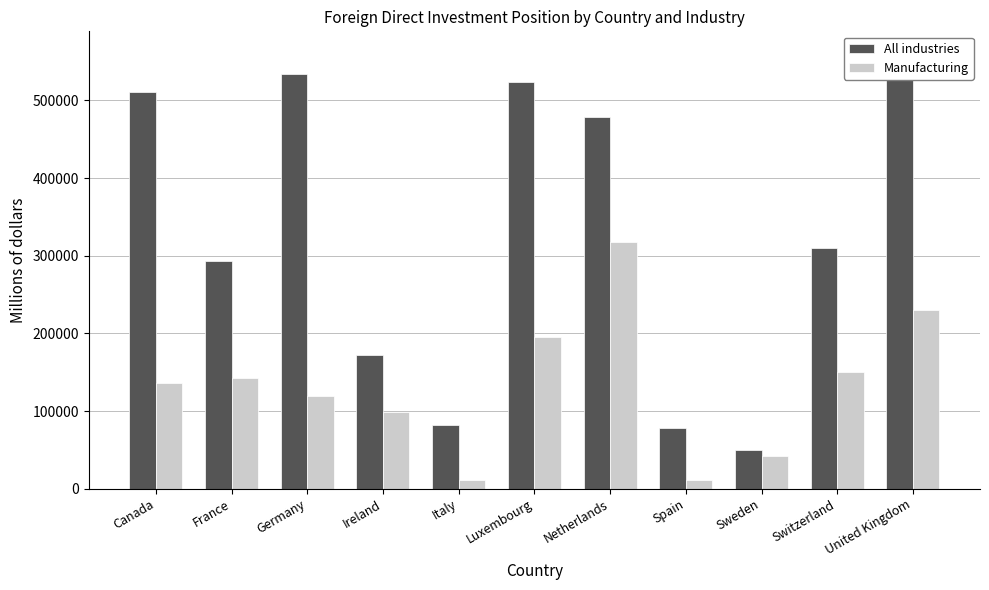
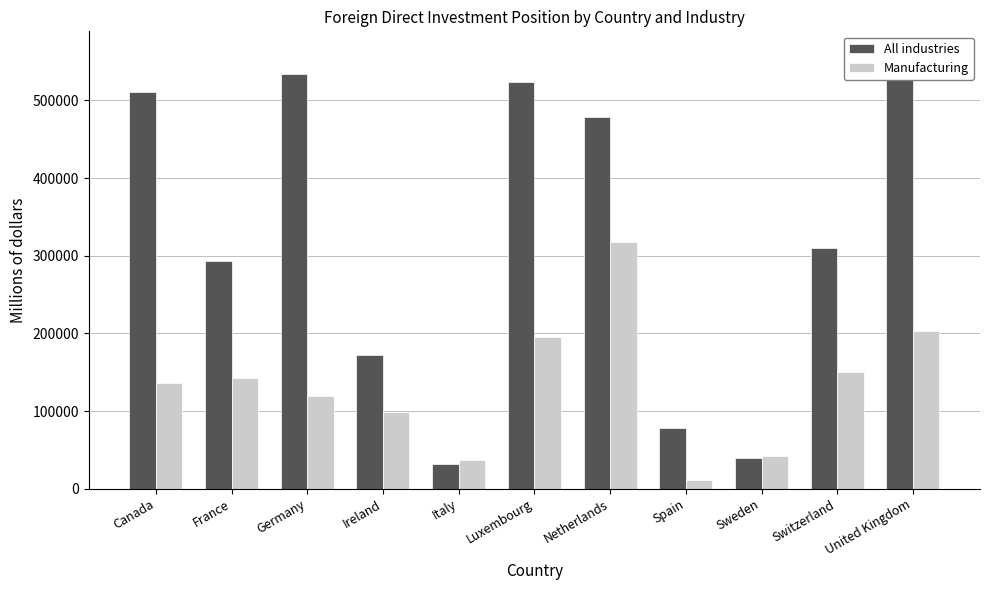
All industries, Italy: 80000 -> 30000
Manufacturing, Italy: 10000 -> 40000
All industries, Sweden: 50000 -> 40000
Manufacturing, United Kingdom: 230000 -> 200000
